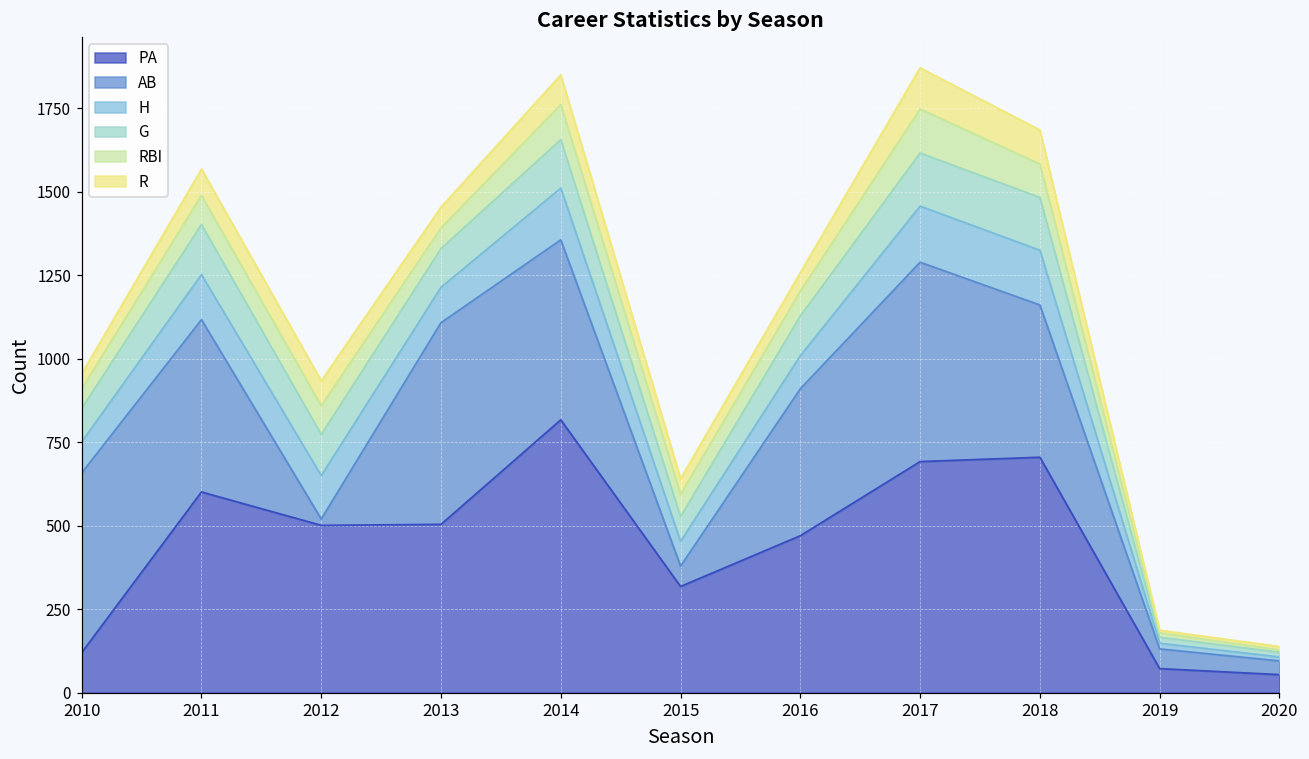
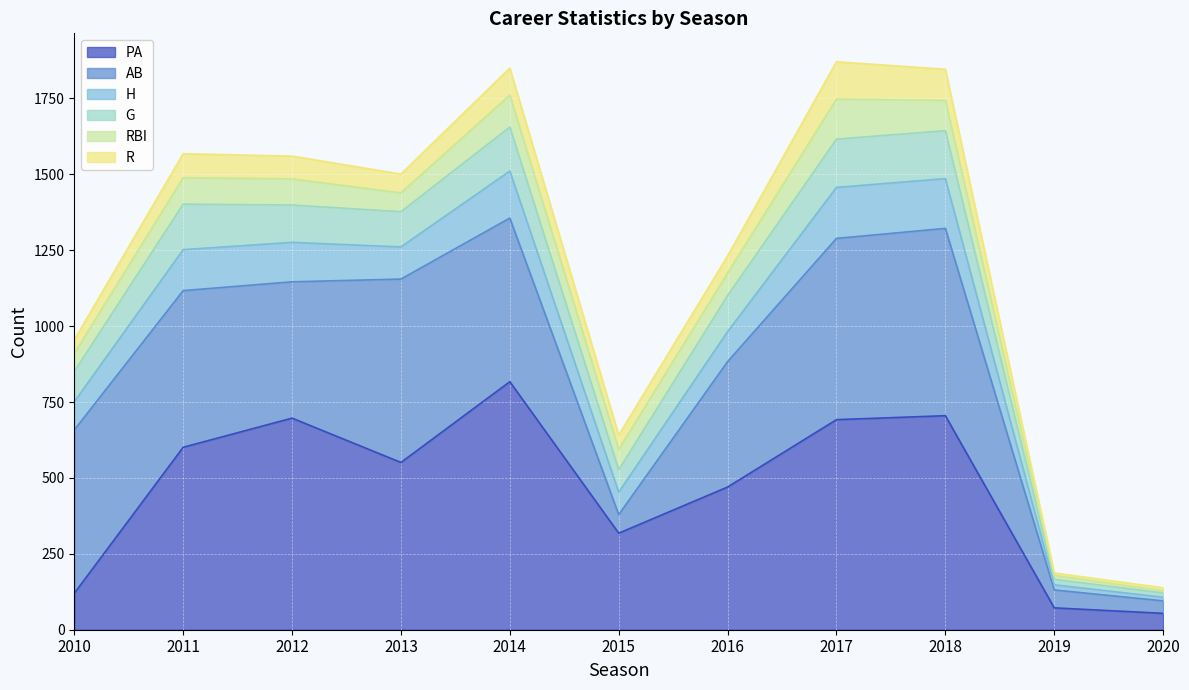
PA, 2012: 500 -> 700
AB, 2012: 20 -> 450
PA, 2013: 500 -> 550
AB, 2016: 440 -> 410
AB, 2018: 460 -> 620
